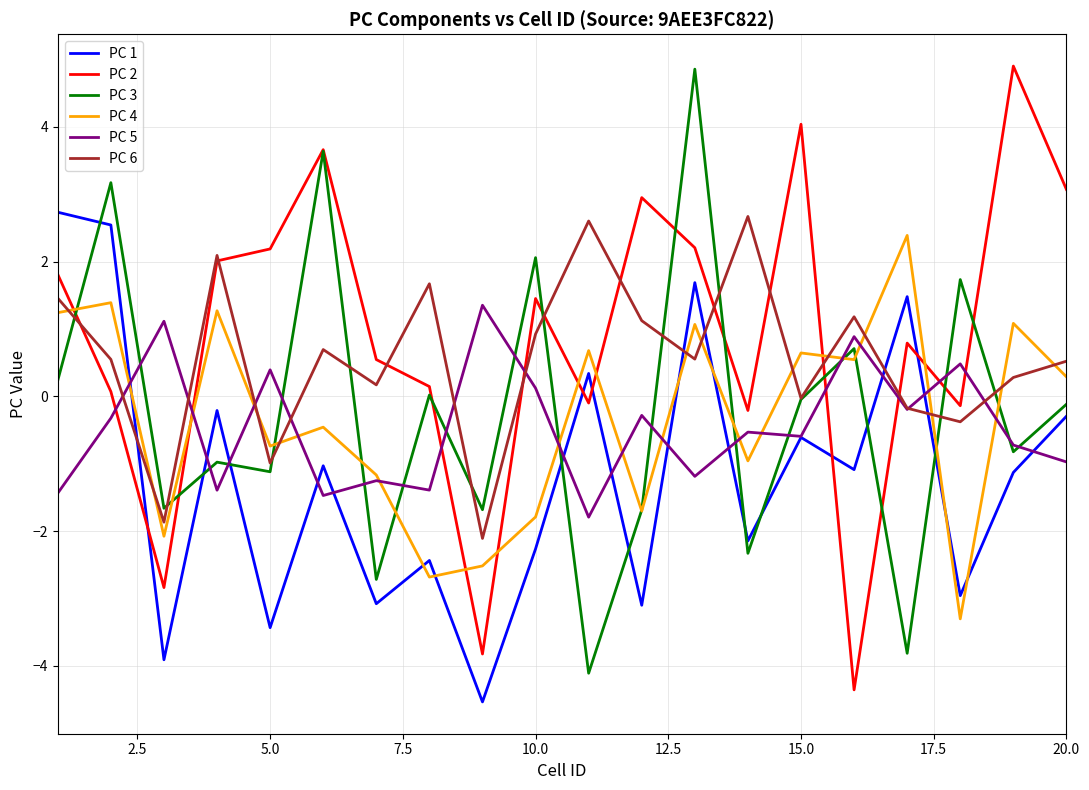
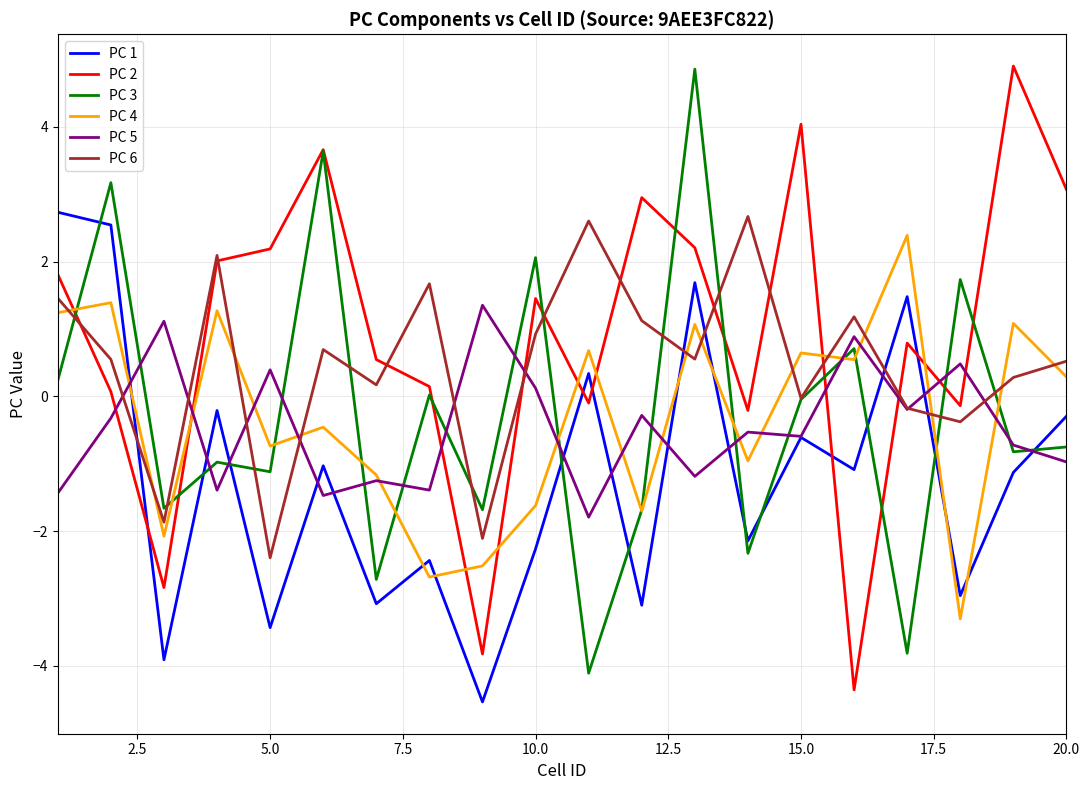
PC 6, 5.0: -1.0 -> -2.4
PC 4, 10.0: -1.8 -> -1.6
PC 3, 20.0: -0.1 -> -0.8
